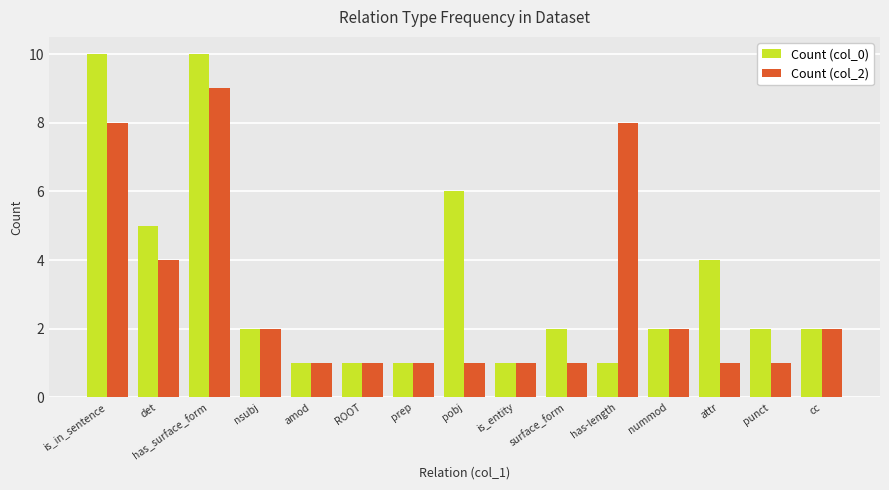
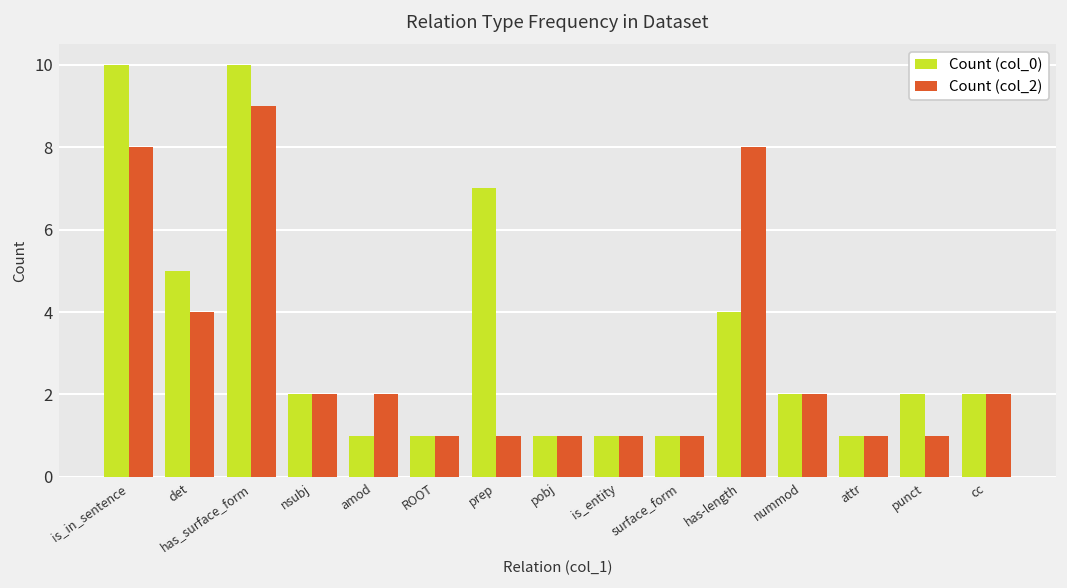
Count (col_2), amod: 1 -> 2
Count (col_0), prep: 1 -> 7
Count (col_0), pobj: 6 -> 1
Count (col_0), surface_form: 2 -> 1
Count (col_0), has-length: 1 -> 4
Count (col_0), attr: 4 -> 1
